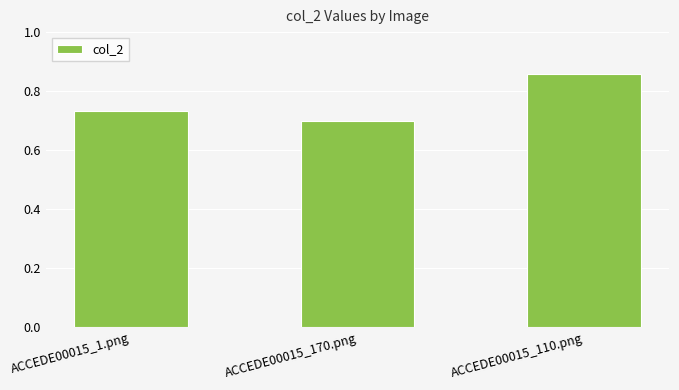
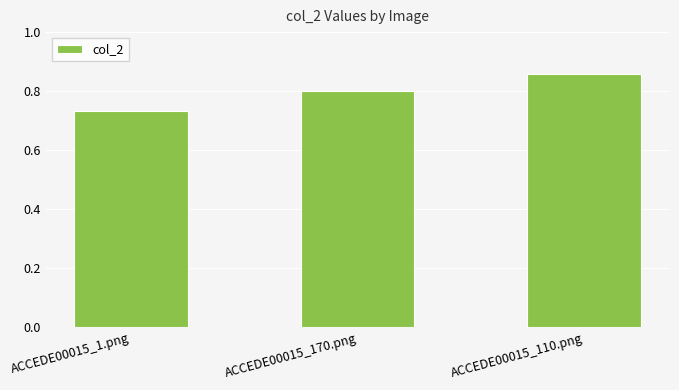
ACCEDE00015_170.png: 0.70 -> 0.80
